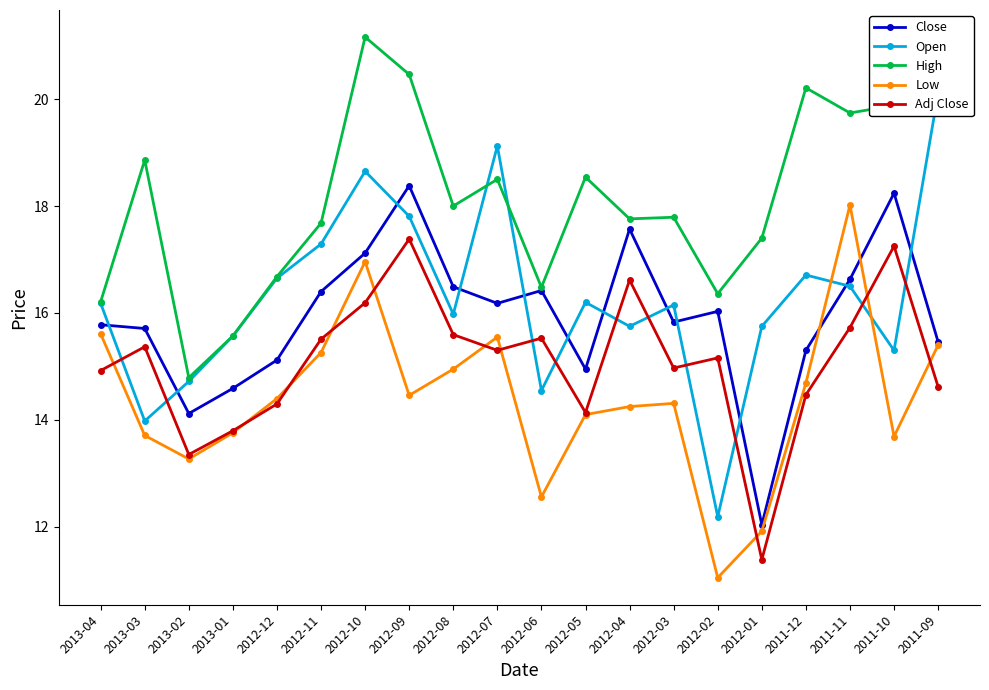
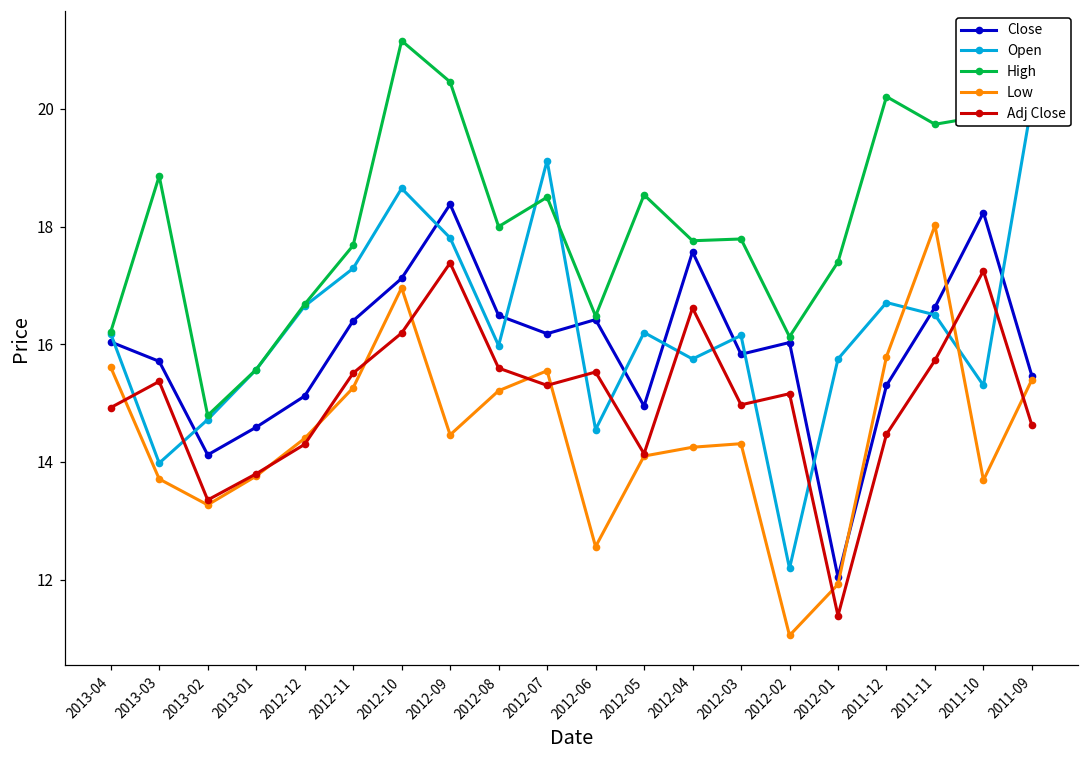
Close, 2013-04: 15.8 -> 16.0
Low, 2012-08: 15.0 -> 15.2
High, 2012-02: 16.4 -> 16.1
Low, 2011-12: 14.7 -> 15.8
